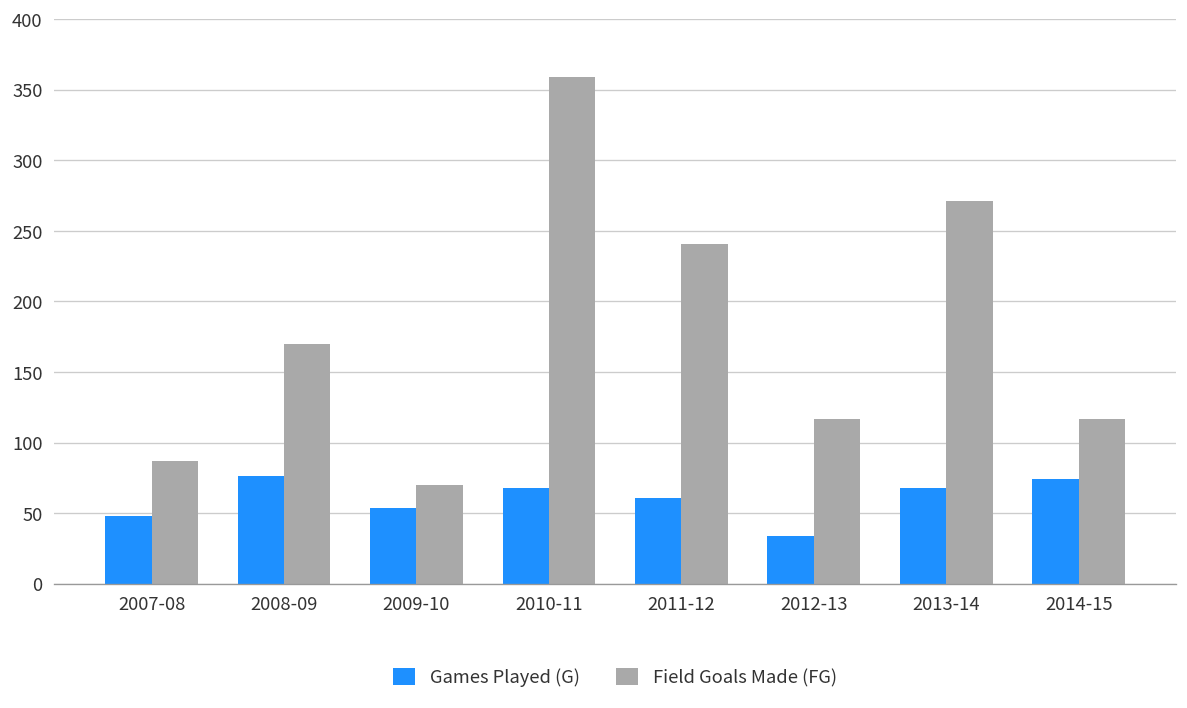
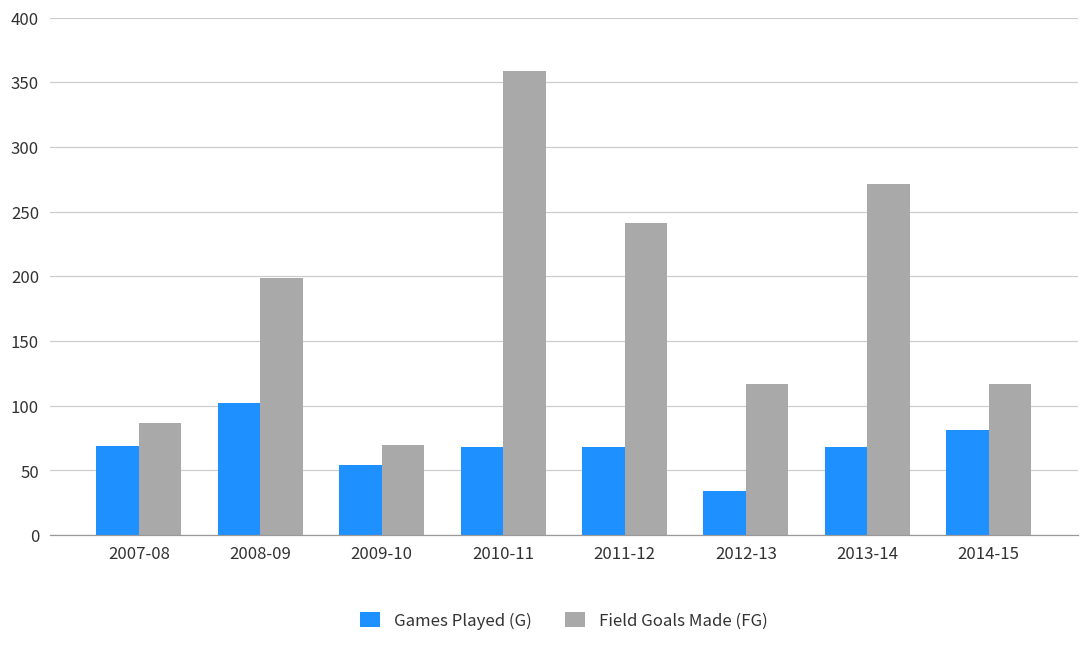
Games Played (G), 2007-08: 48 -> 69
Games Played (G), 2008-09: 76 -> 102
Field Goals Made (FG), 2008-09: 170 -> 199
Games Played (G), 2011-12: 61 -> 68
Games Played (G), 2014-15: 74 -> 81
